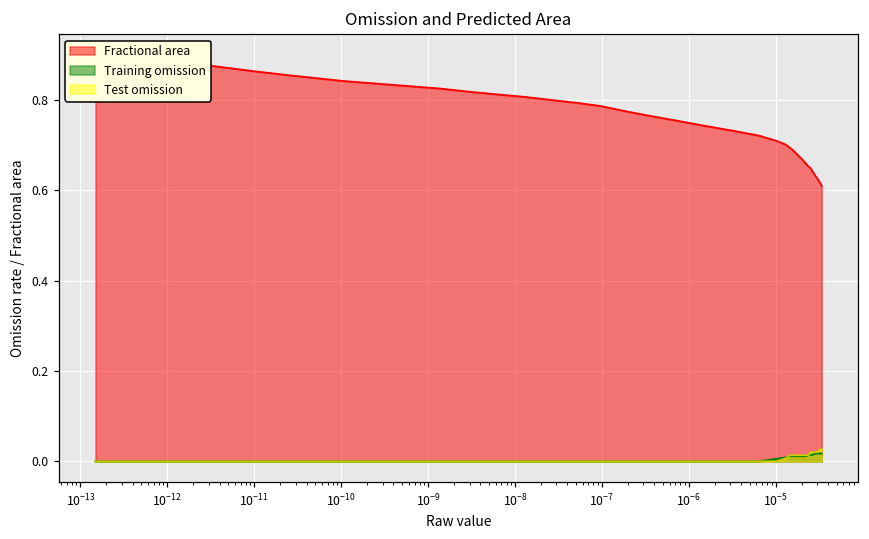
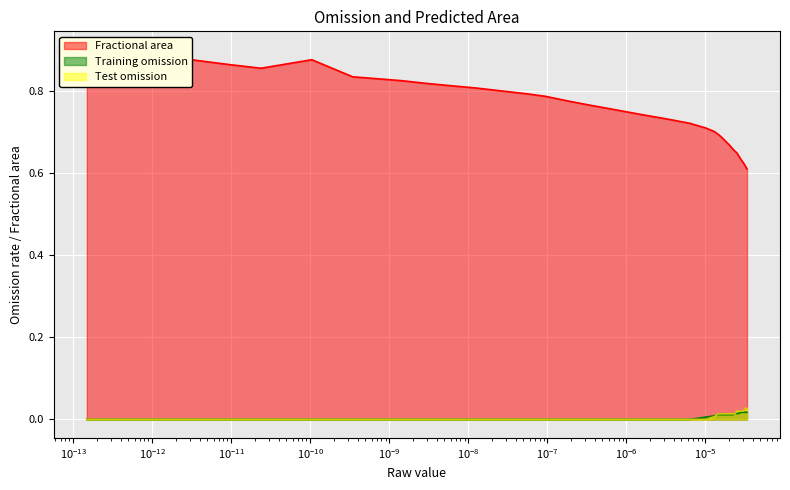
Fractional area, 10^-10: 0.84 -> 0.88
